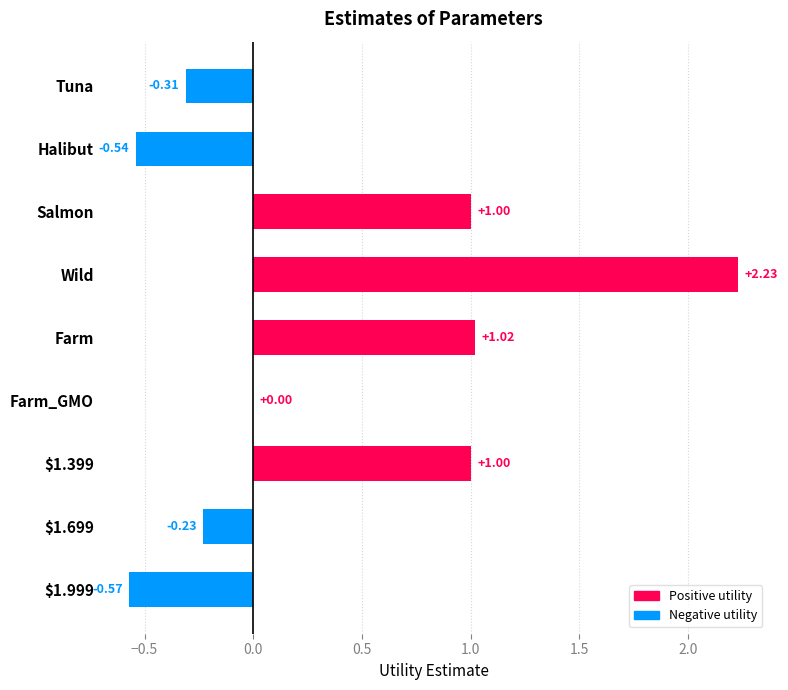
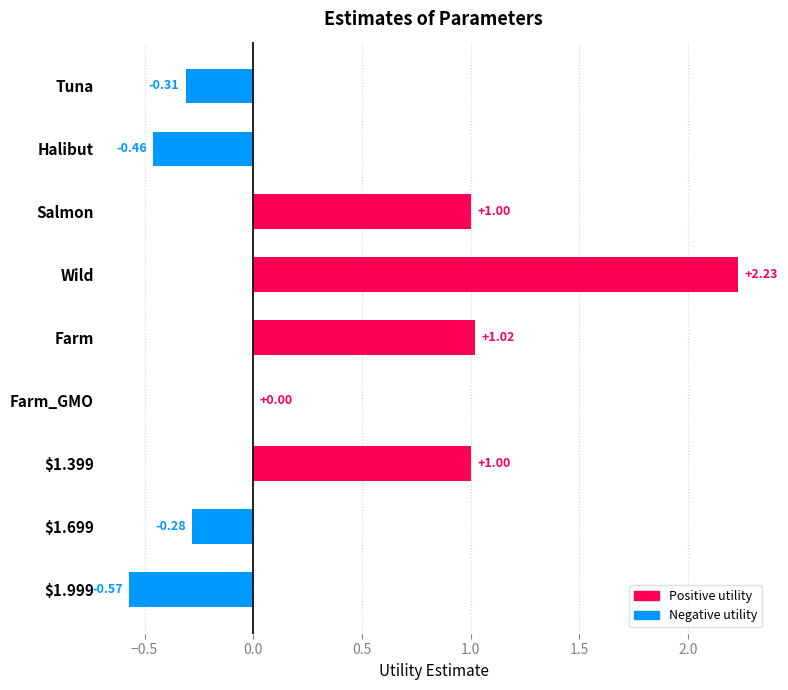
Halibut: -0.54 -> -0.46
$1.699: -0.23 -> -0.28
